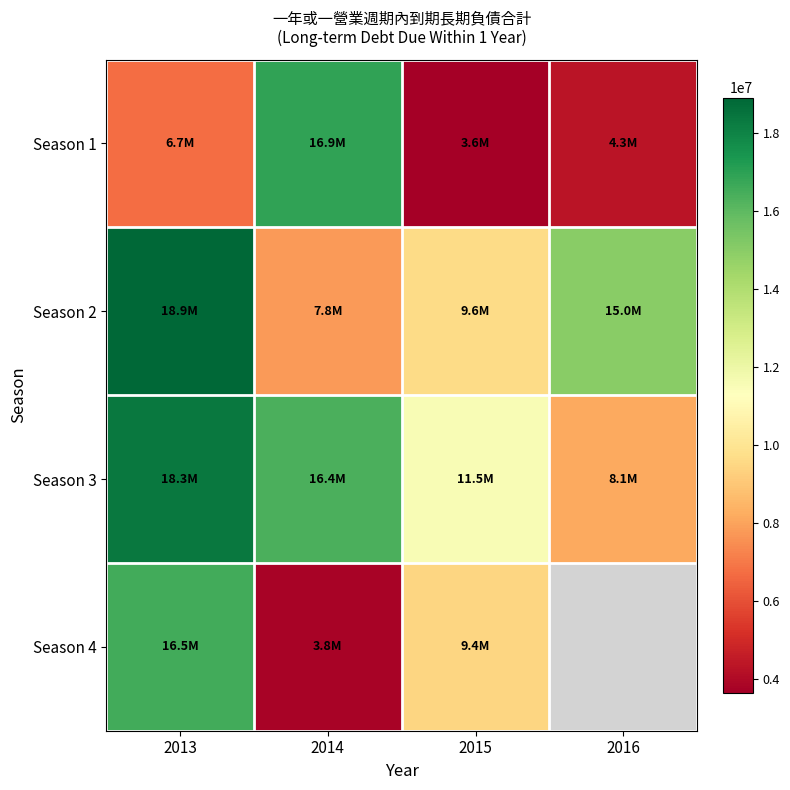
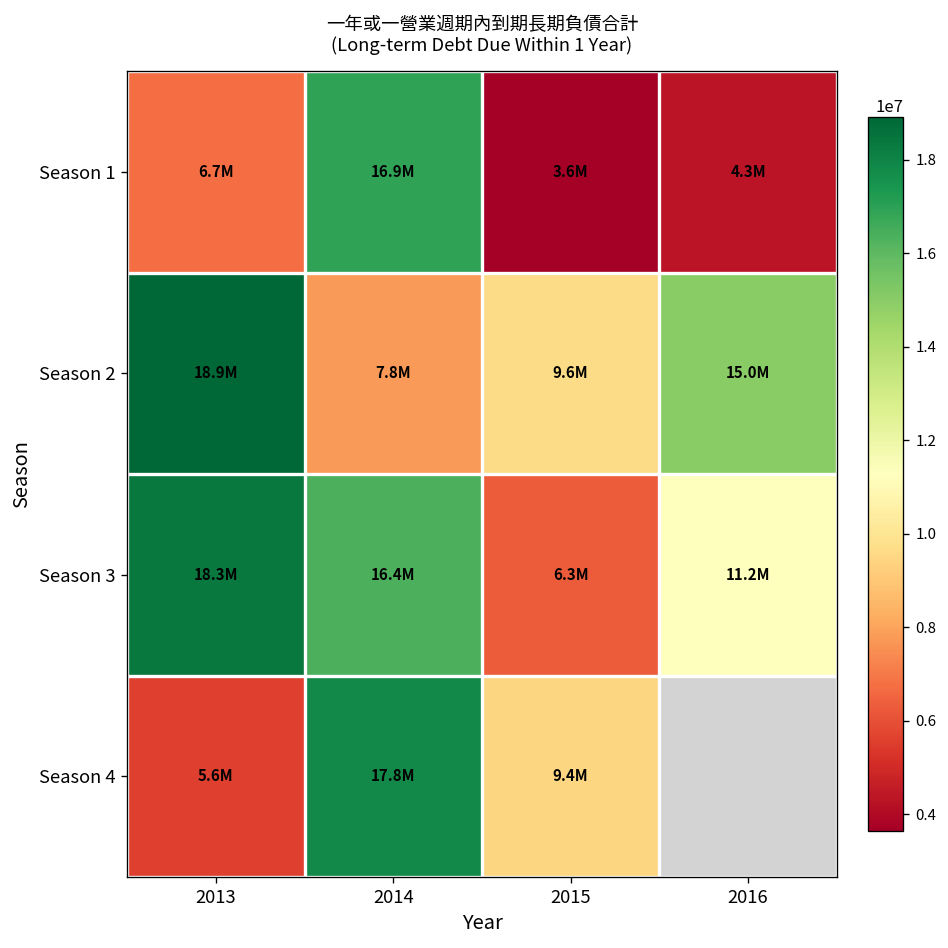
Season 3, 2015: 11.5M -> 6.3M
Season 3, 2016: 8.1M -> 11.2M
Season 4, 2013: 16.5M -> 5.6M
Season 4, 2014: 3.8M -> 17.8M
